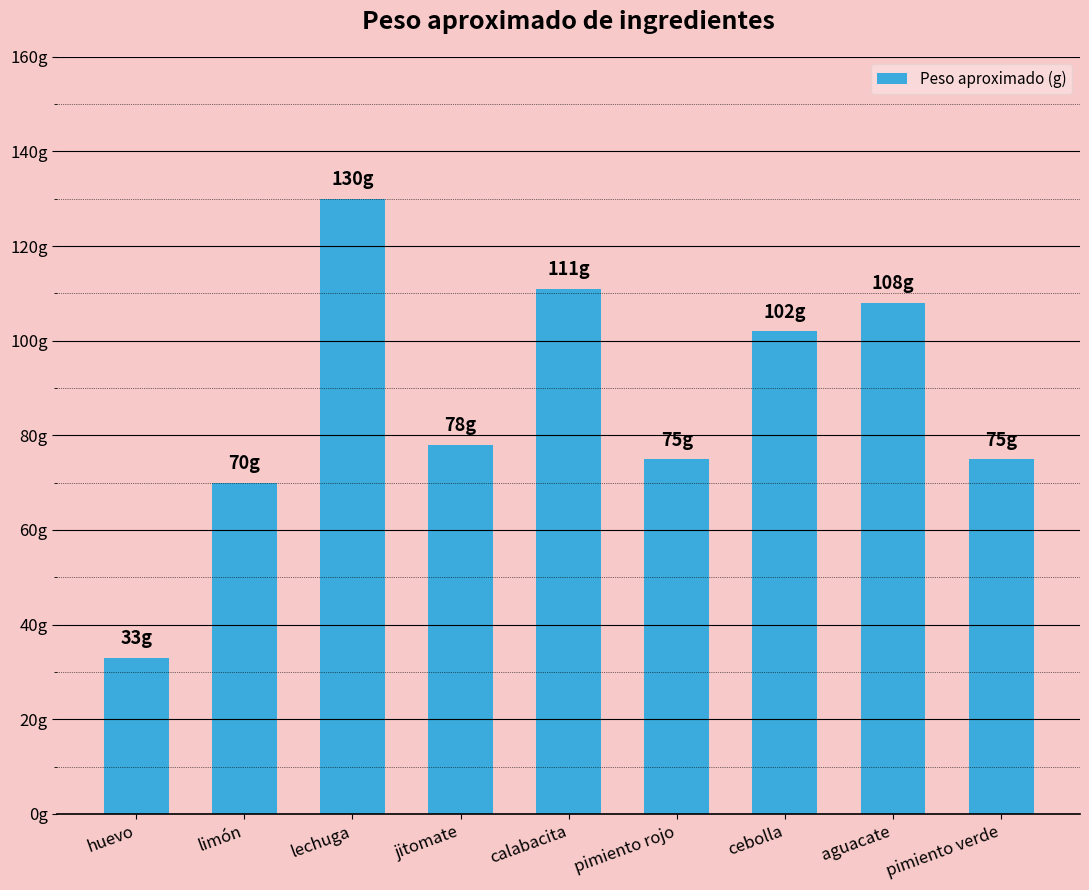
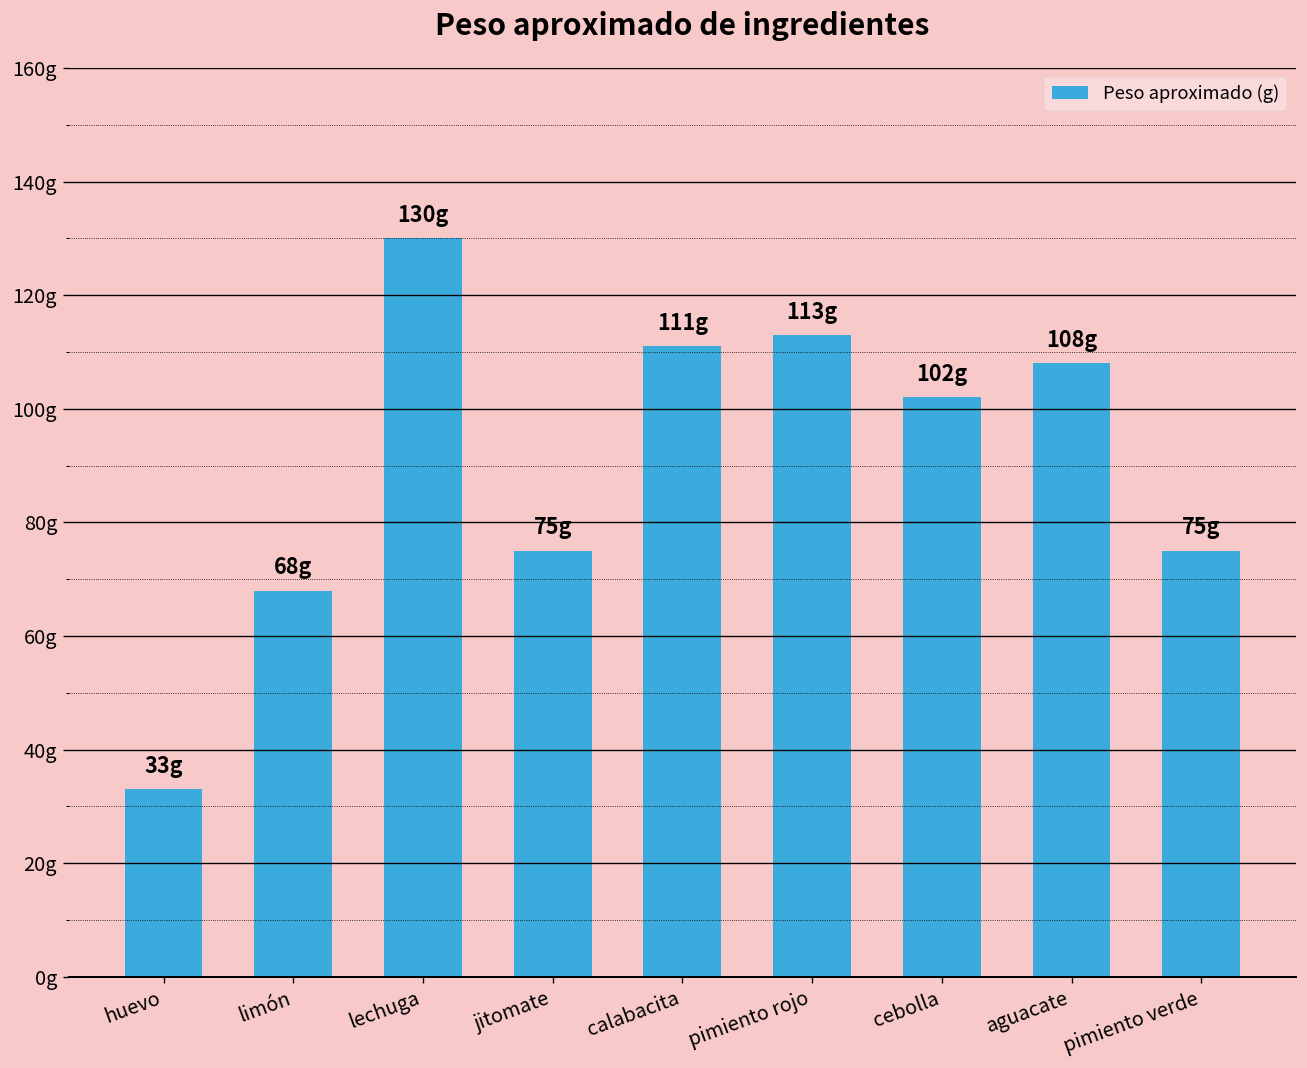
limón: 70g -> 68g
jitomate: 78g -> 75g
pimiento rojo: 75g -> 113g
